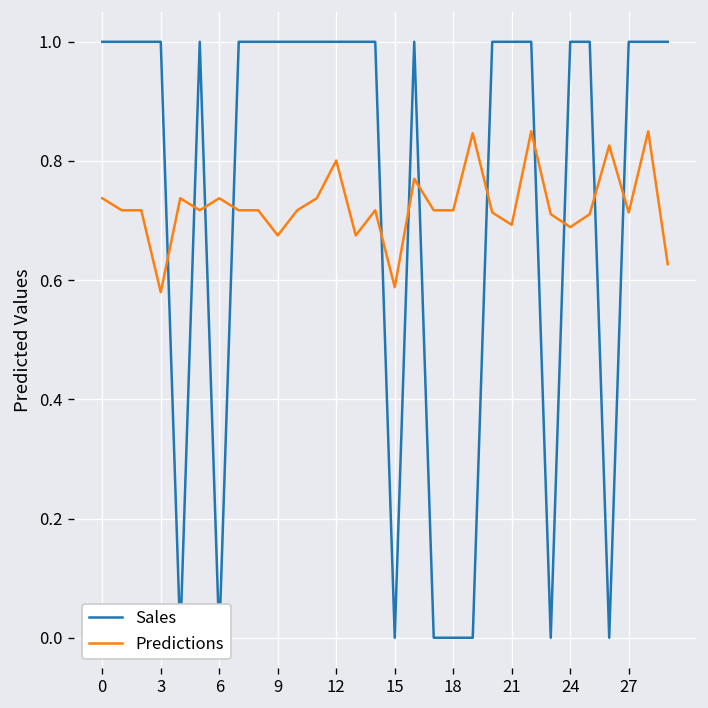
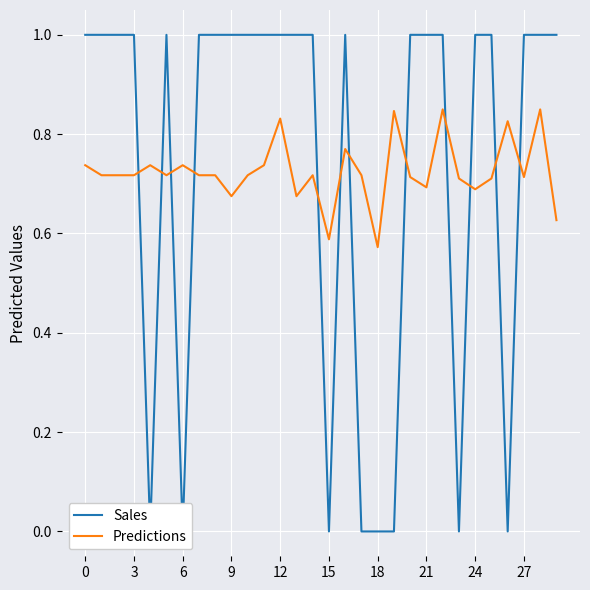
Predictions, 3: 0.58 -> 0.72
Predictions, 12: 0.80 -> 0.83
Predictions, 18: 0.72 -> 0.57
